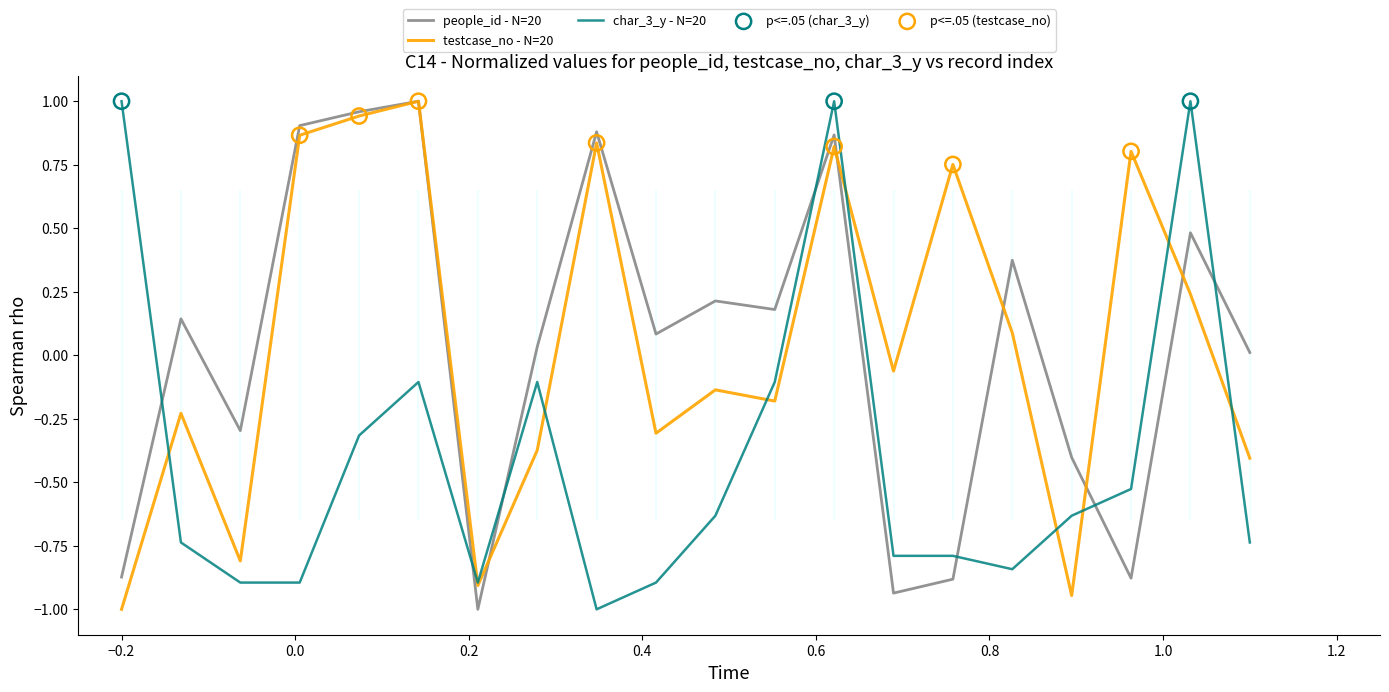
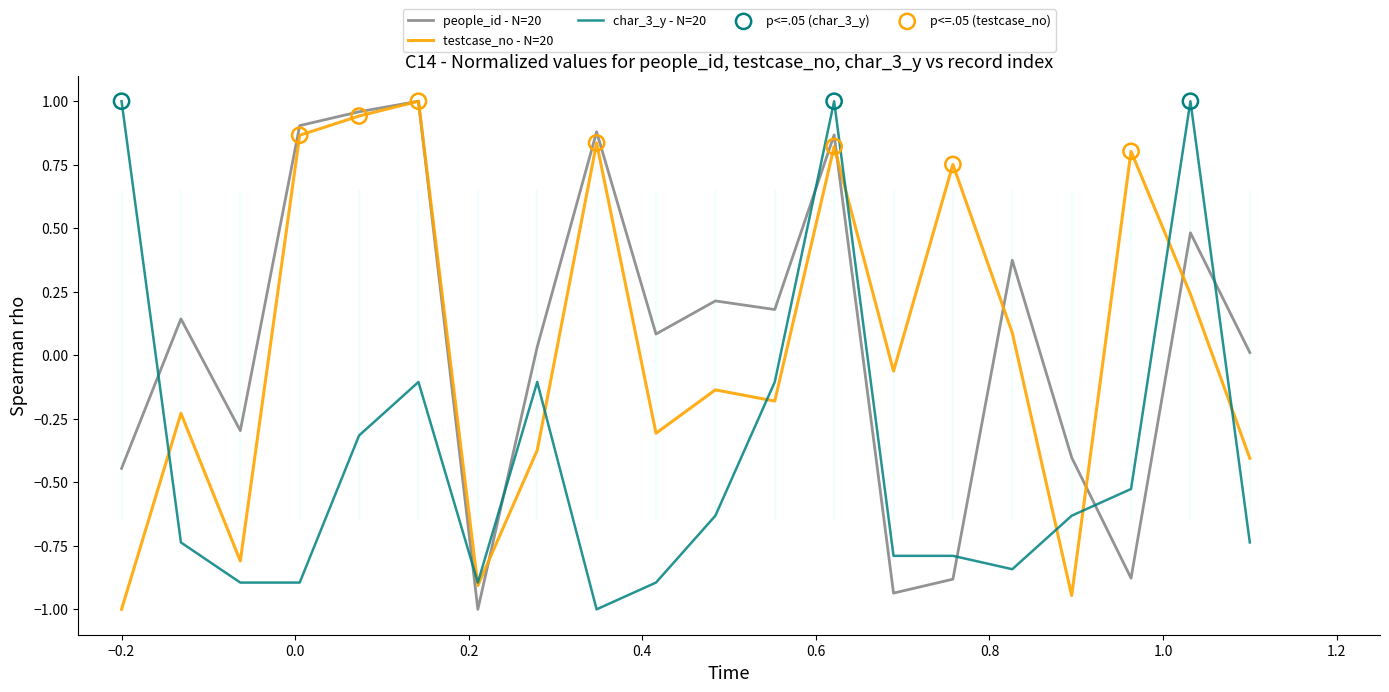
people_id - N=20, −0.2: -0.87 -> -0.45
